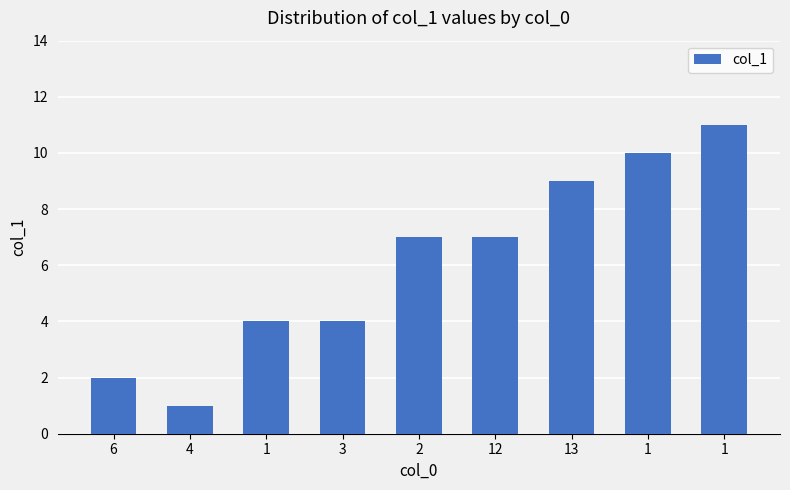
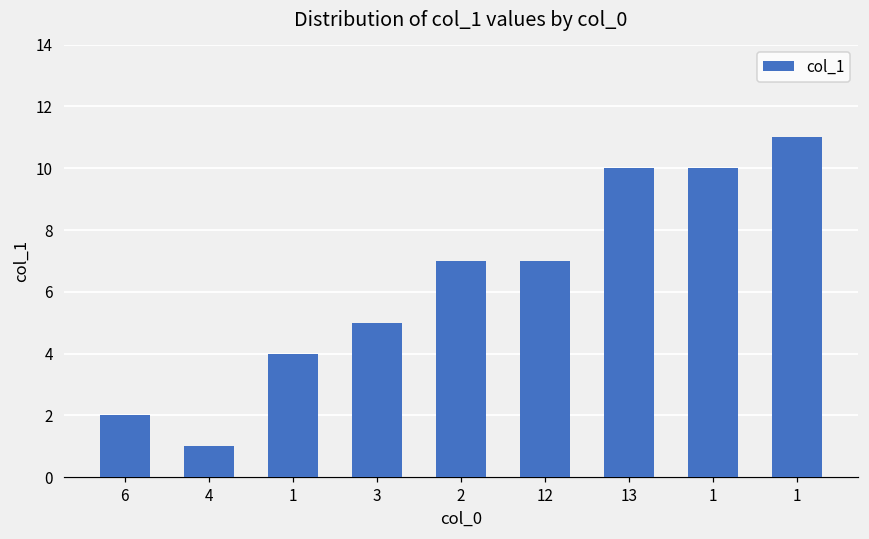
3: 4 -> 5
13: 9 -> 10
